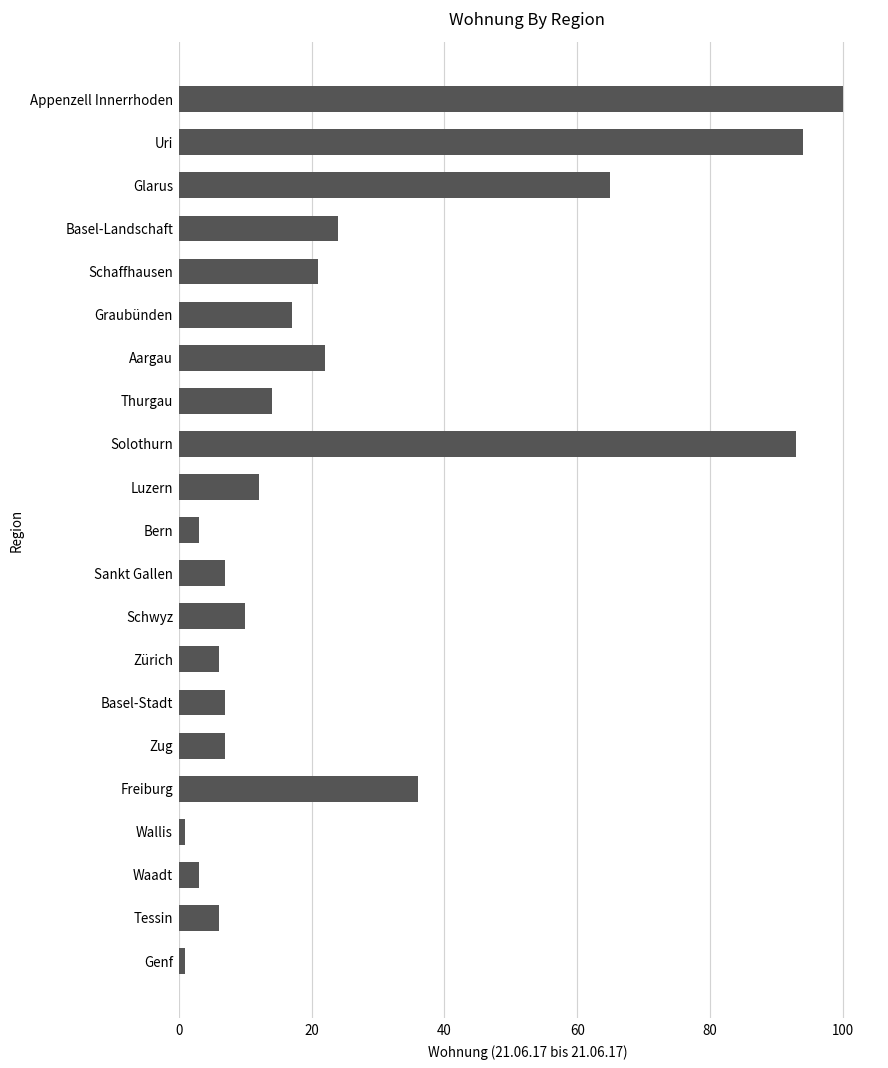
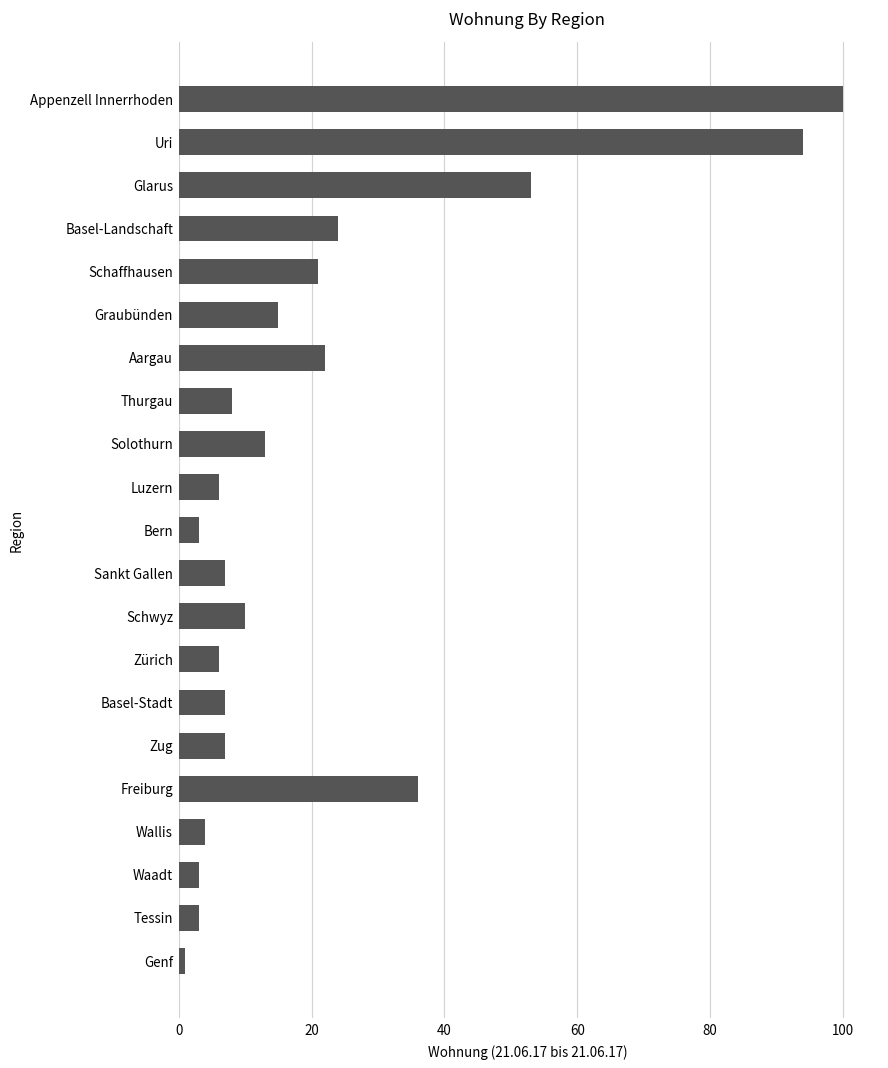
Glarus: 65 -> 53
Graubünden: 17 -> 15
Thurgau: 14 -> 8
Solothurn: 93 -> 13
Luzern: 12 -> 6
Wallis: 1 -> 4
Tessin: 6 -> 3
